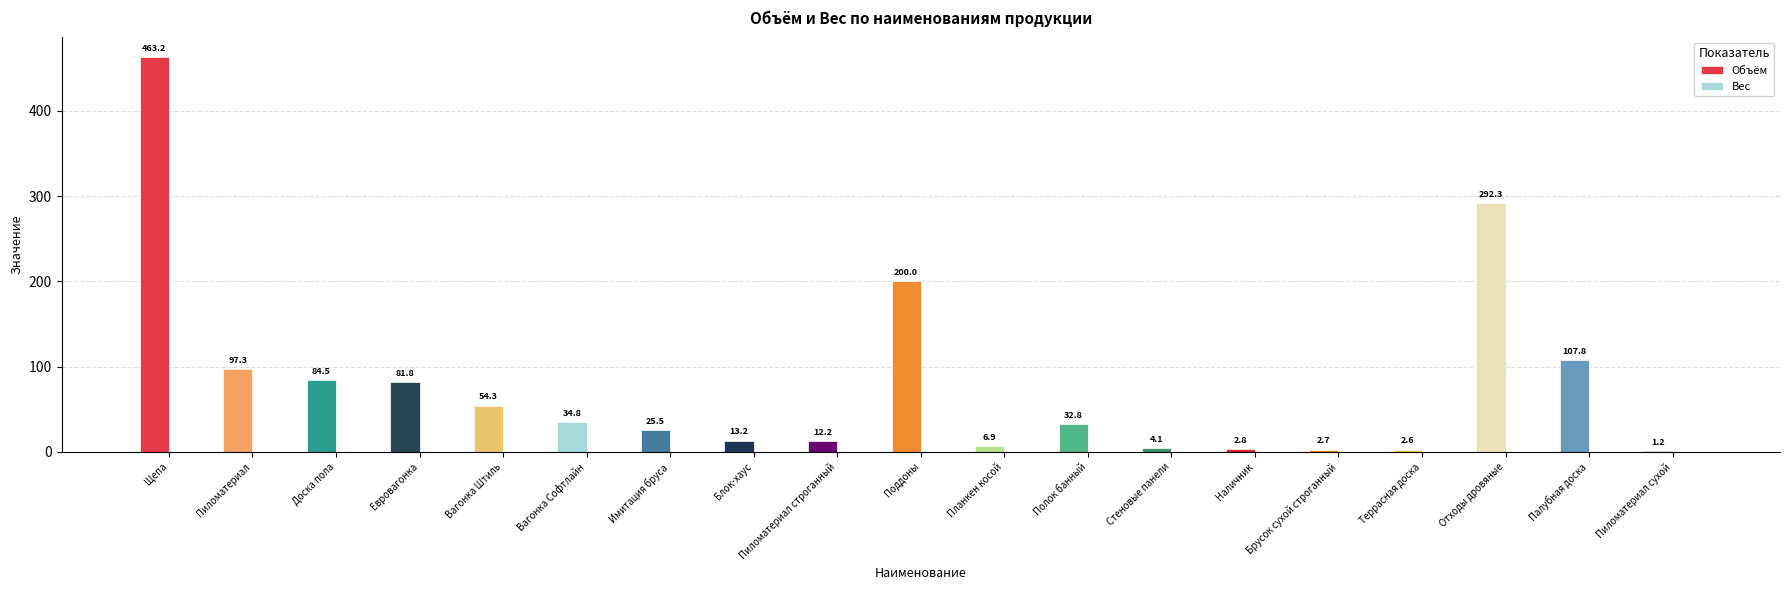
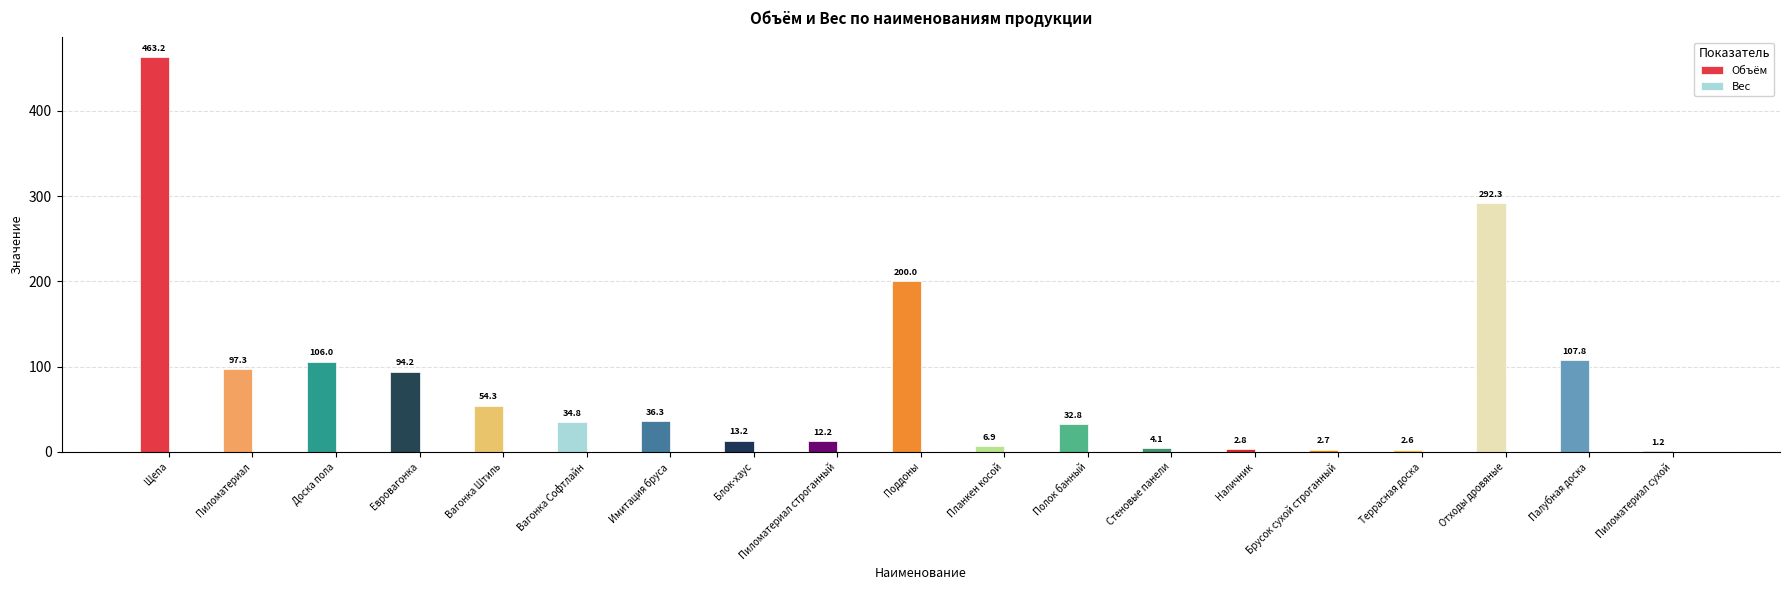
Объём, Доска пола: 84.5 -> 106.0
Объём, Евровагонка: 81.8 -> 94.2
Объём, Имитация бруса: 25.5 -> 36.3
